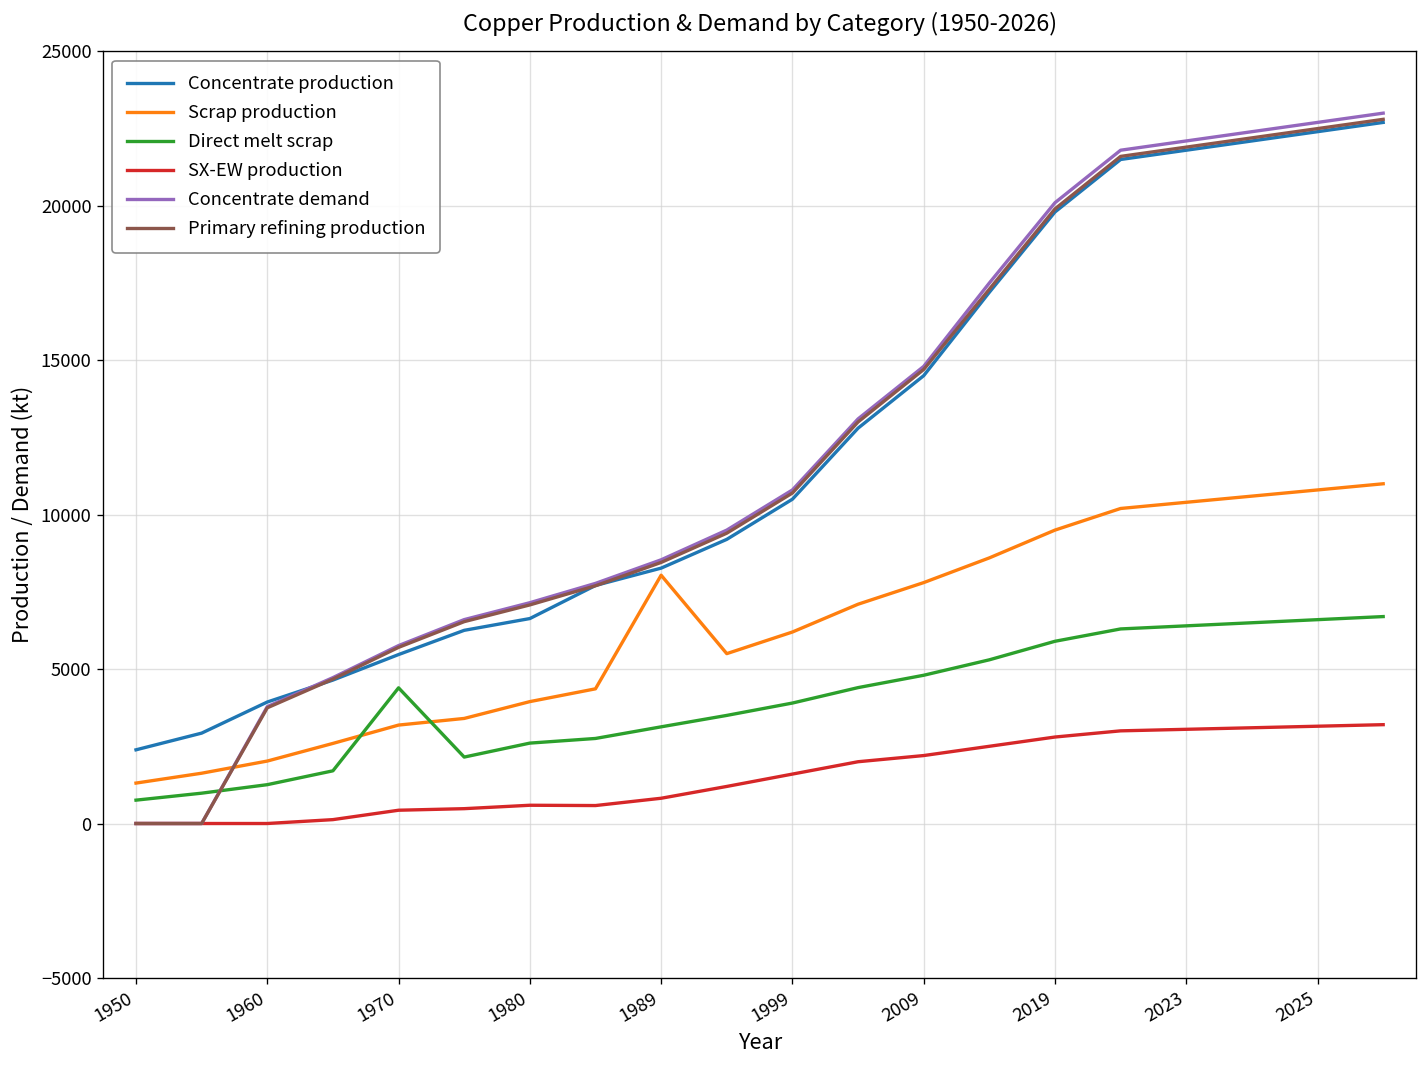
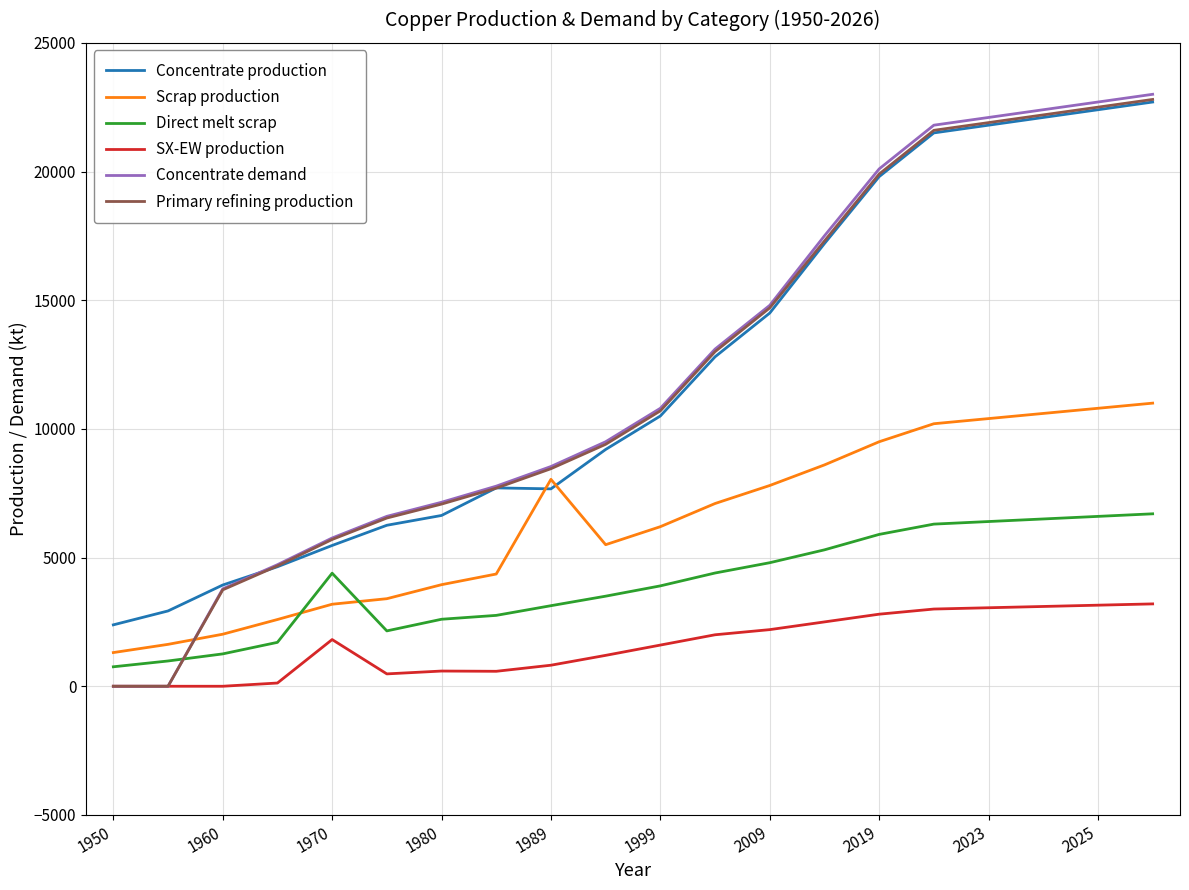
SX-EW production, 1970: 400 -> 1800
Concentrate production, 1989: 8300 -> 7700
